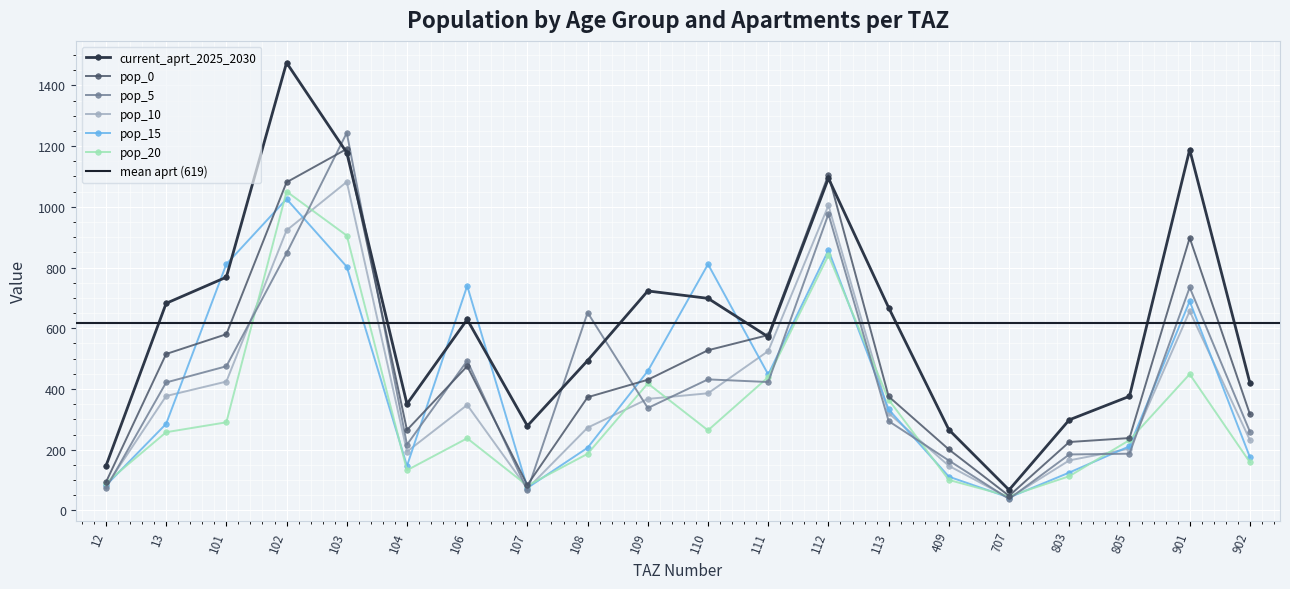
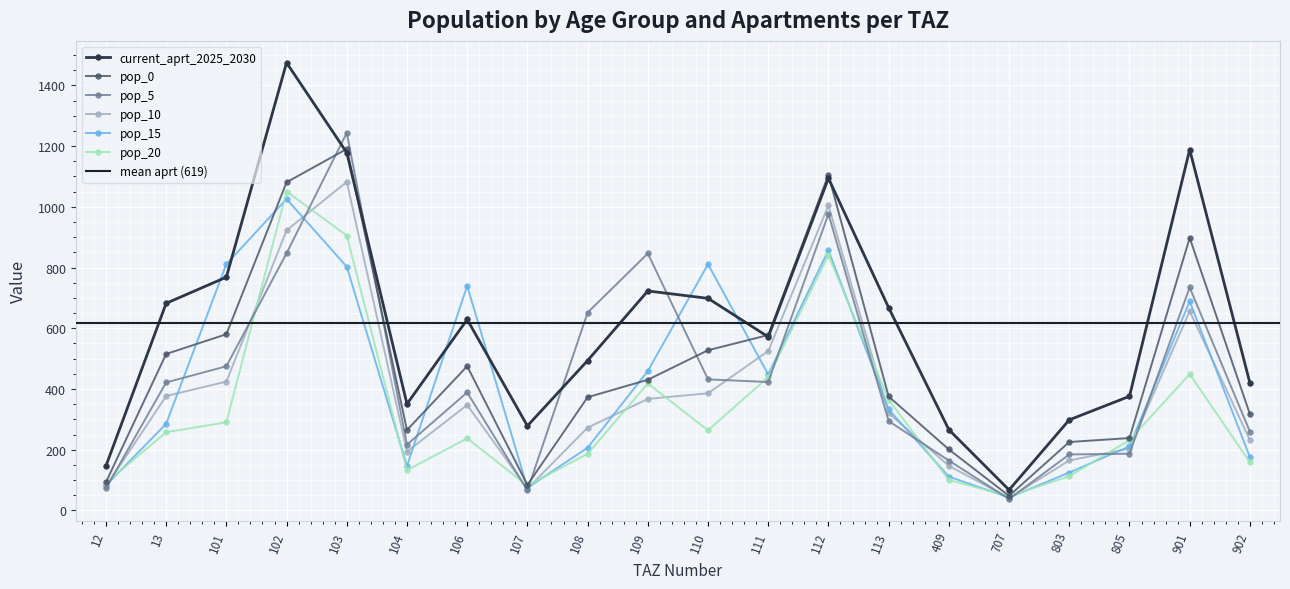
pop_5, 106: 490 -> 390
pop_5, 109: 340 -> 850
